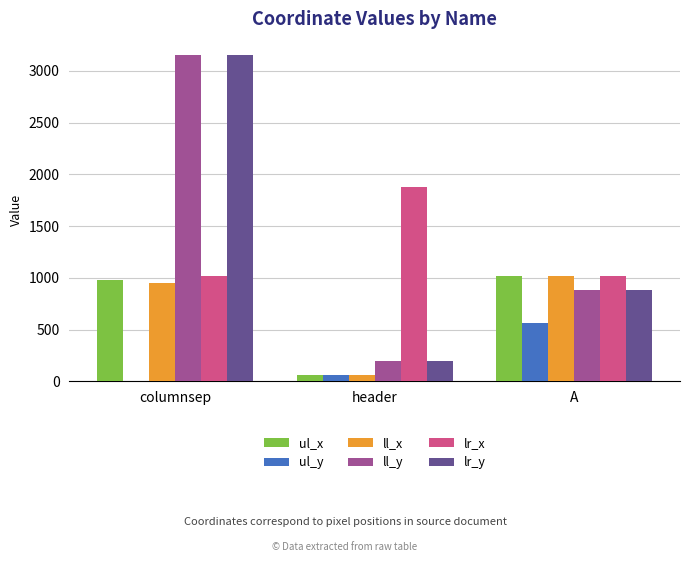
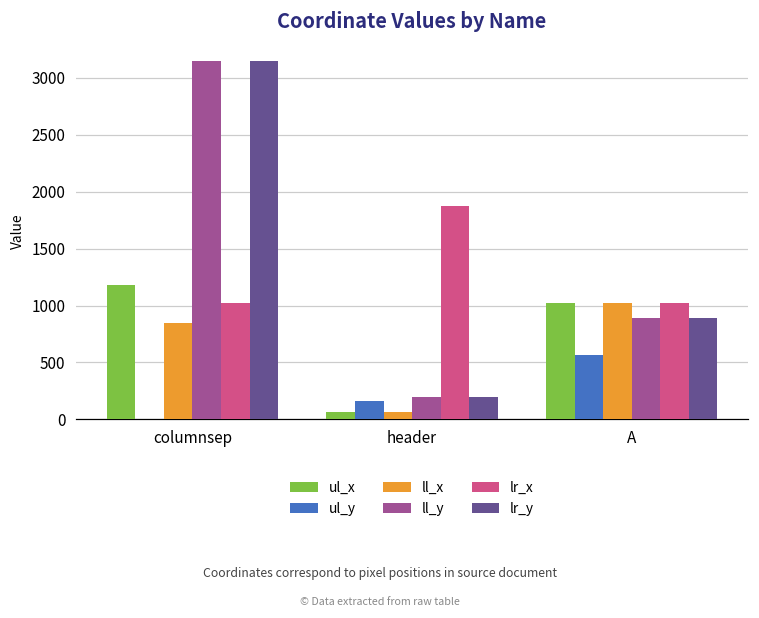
ul_x, columnsep: 980 -> 1180
ll_x, columnsep: 960 -> 850
ul_y, header: 70 -> 160
